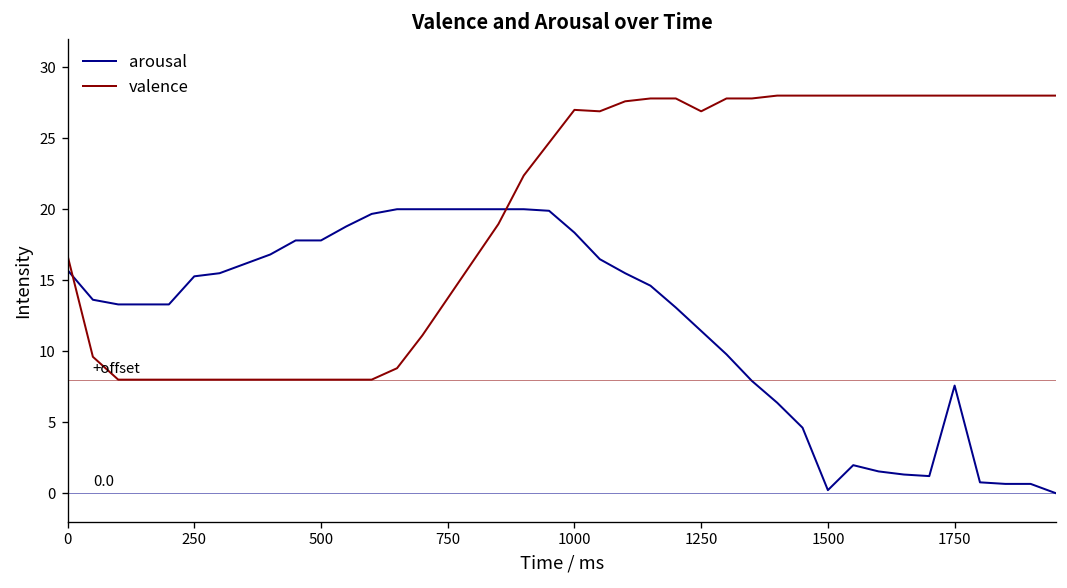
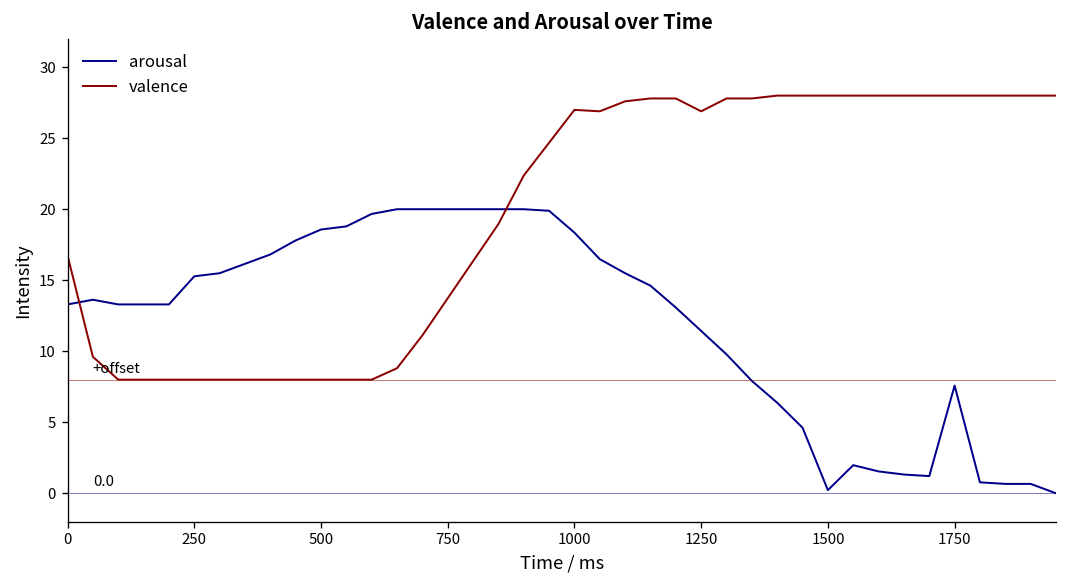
arousal, 0: 15.7 -> 13.3
arousal, 500: 17.8 -> 18.6
